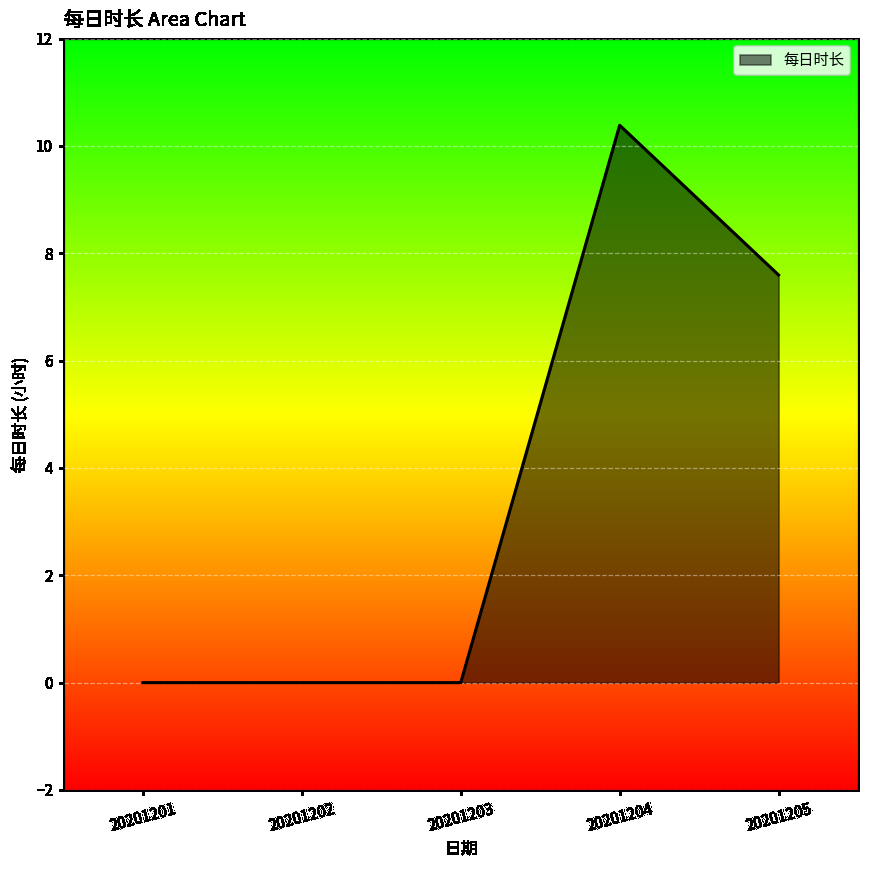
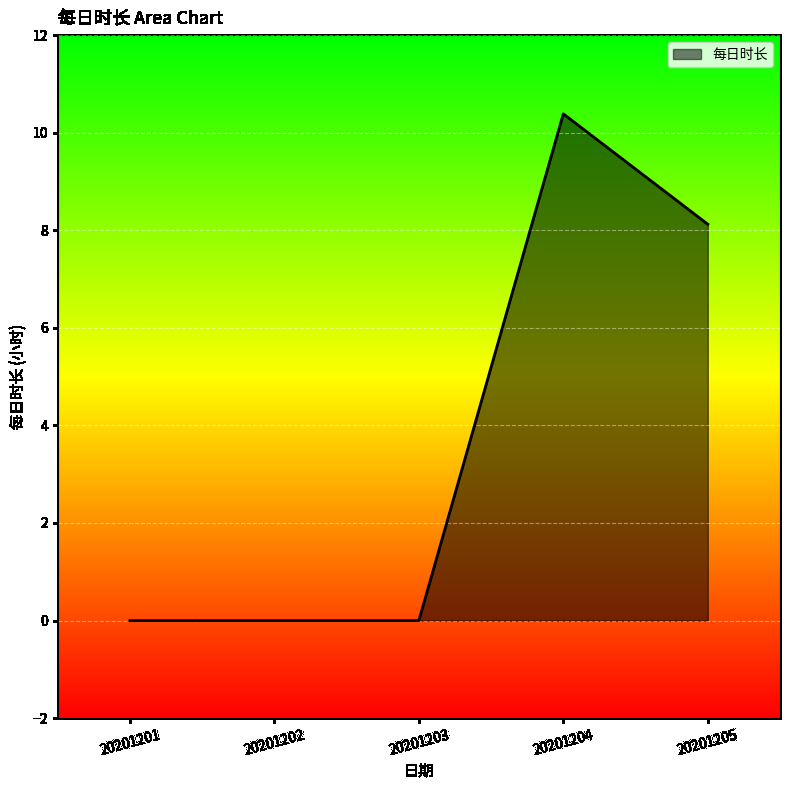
20201205: 7.6 -> 8.1
